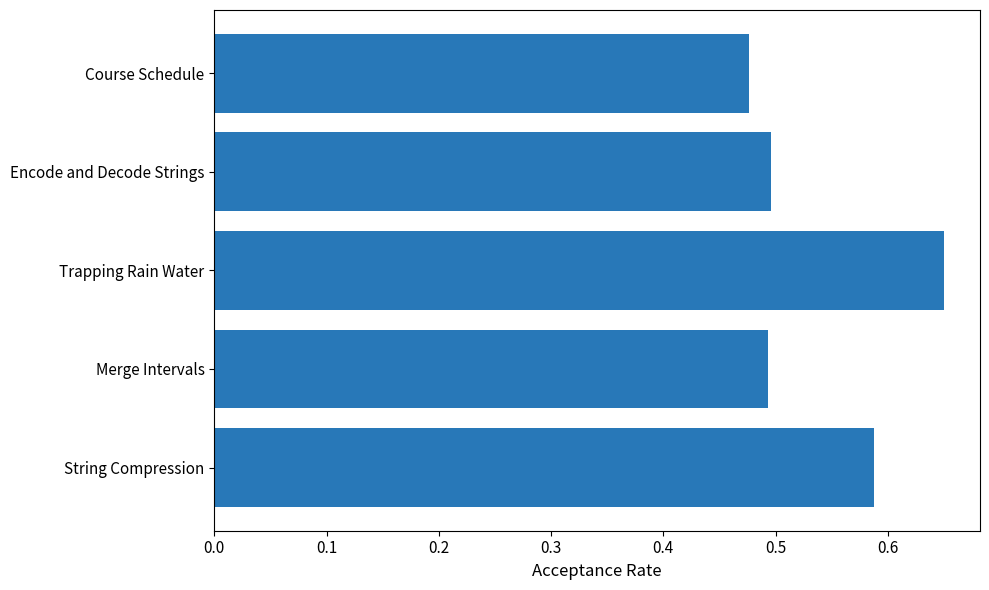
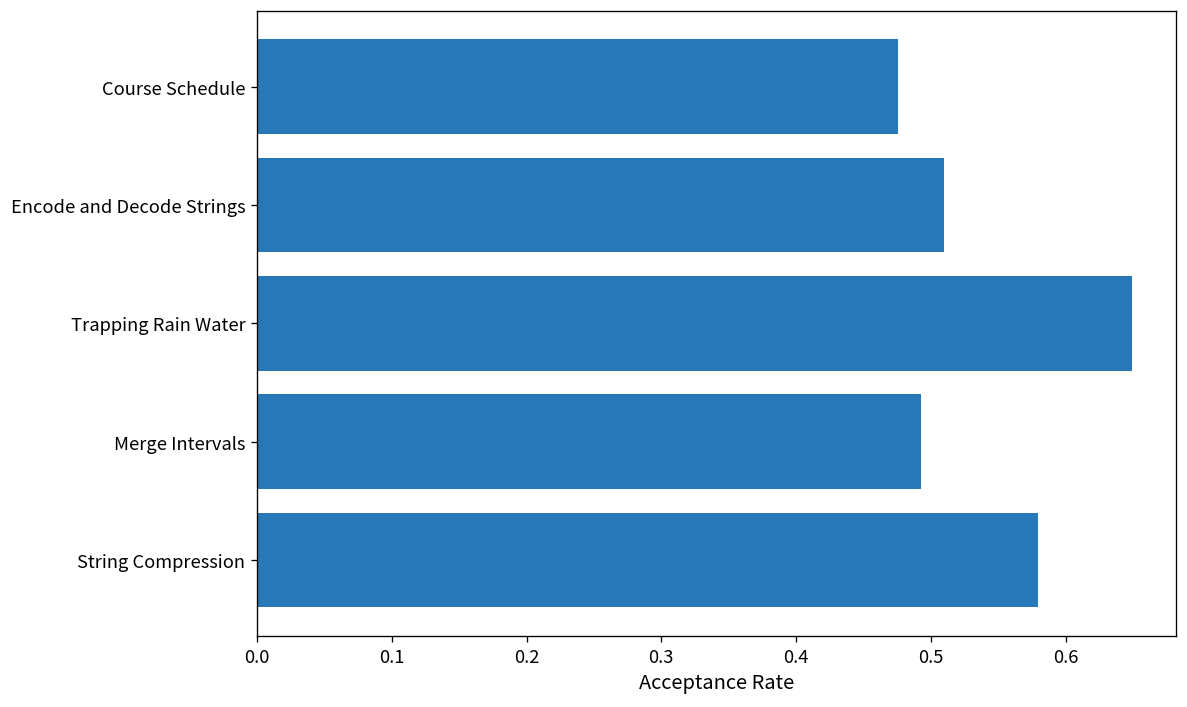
Encode and Decode Strings: 0.496 -> 0.510
String Compression: 0.587 -> 0.580
